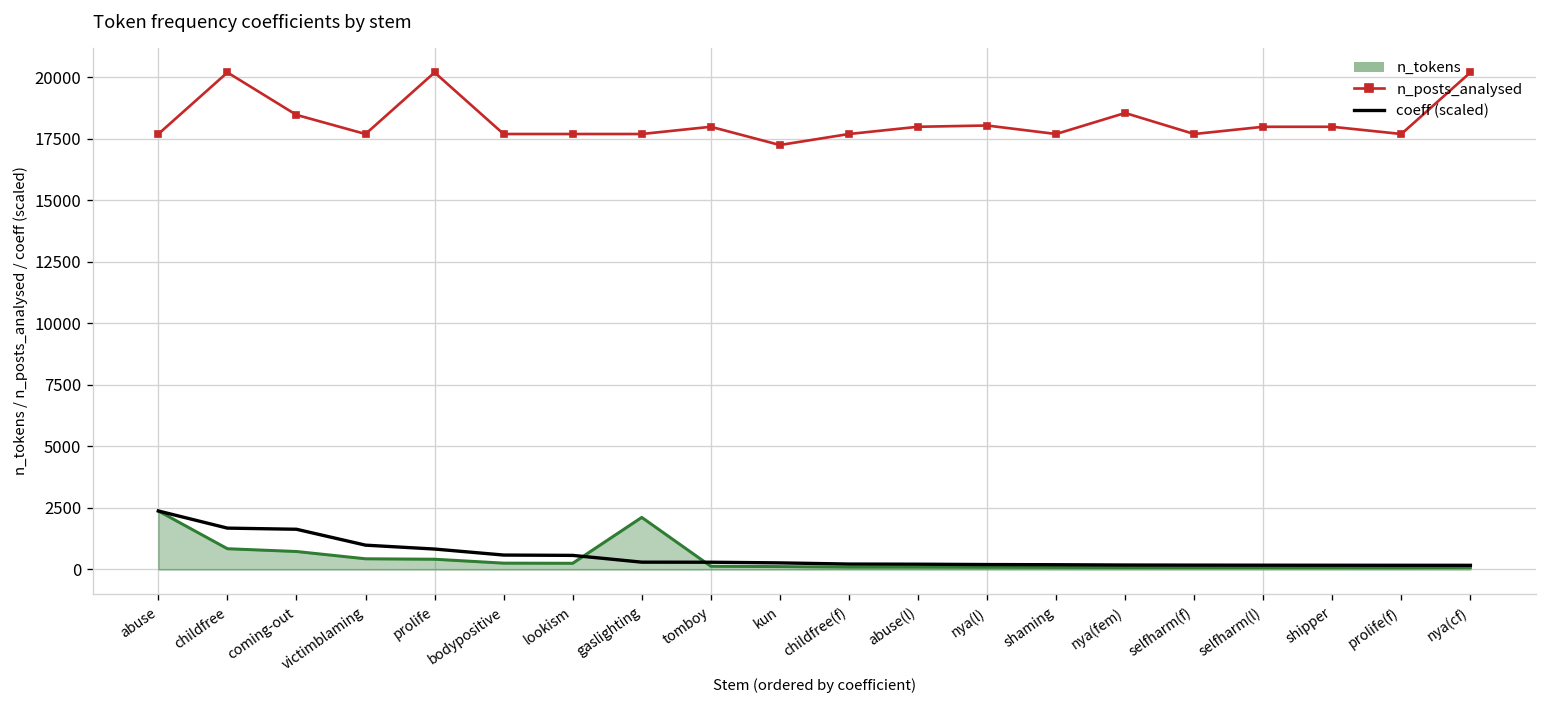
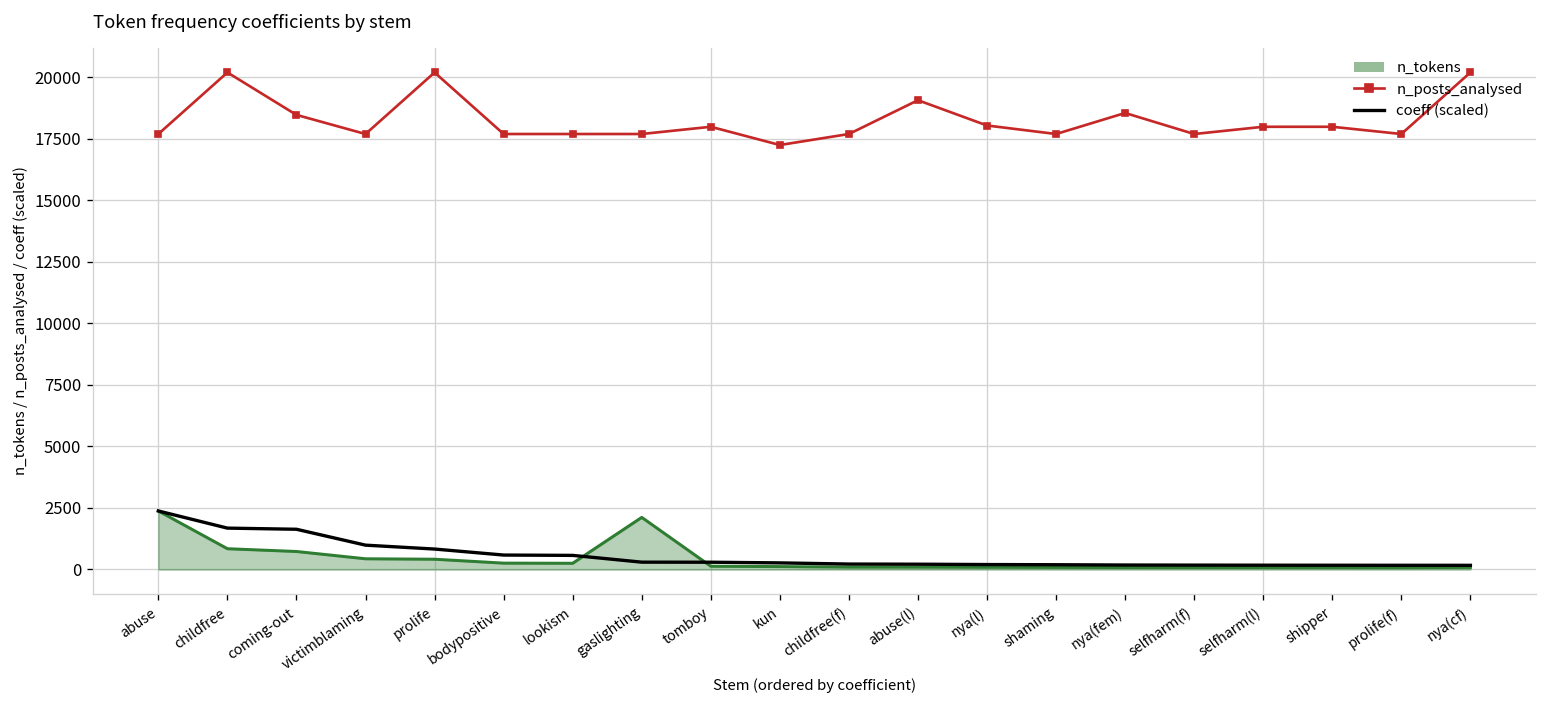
n_posts_analysed, abuse(l): 18000 -> 19100
